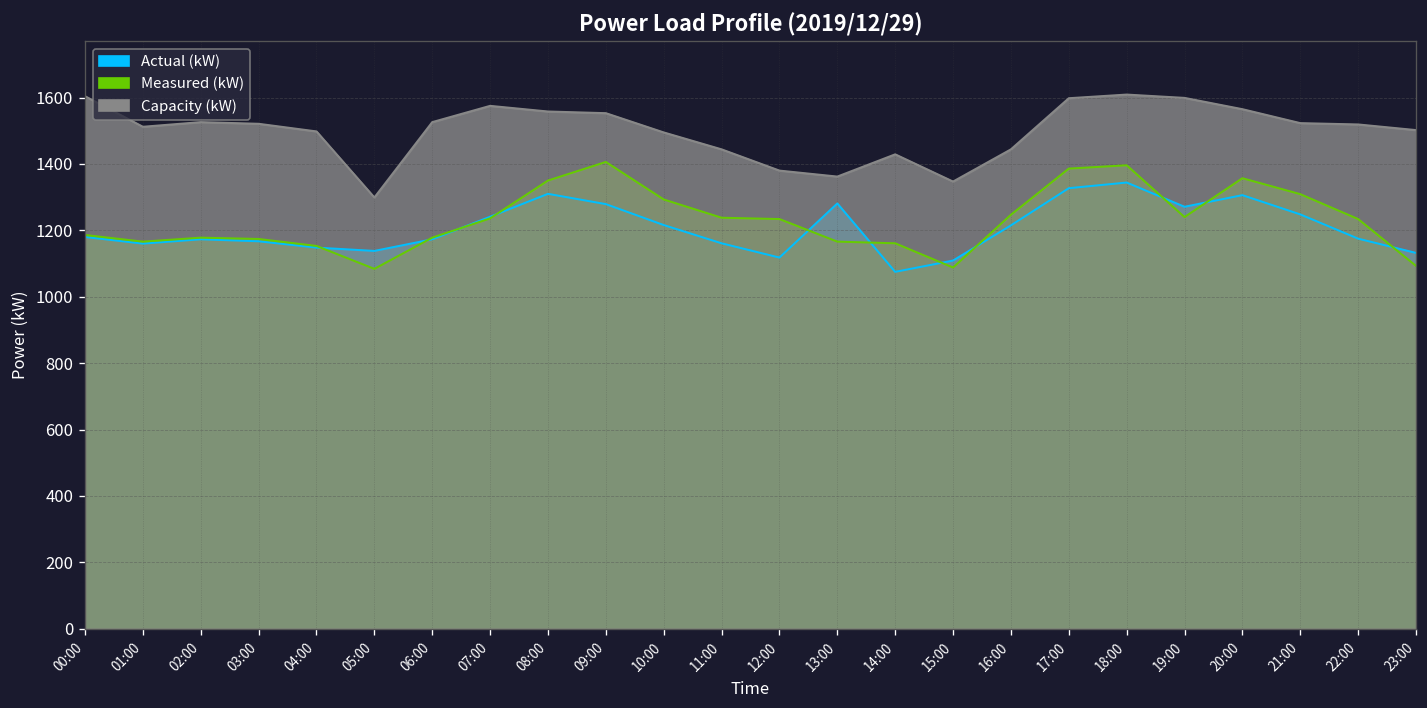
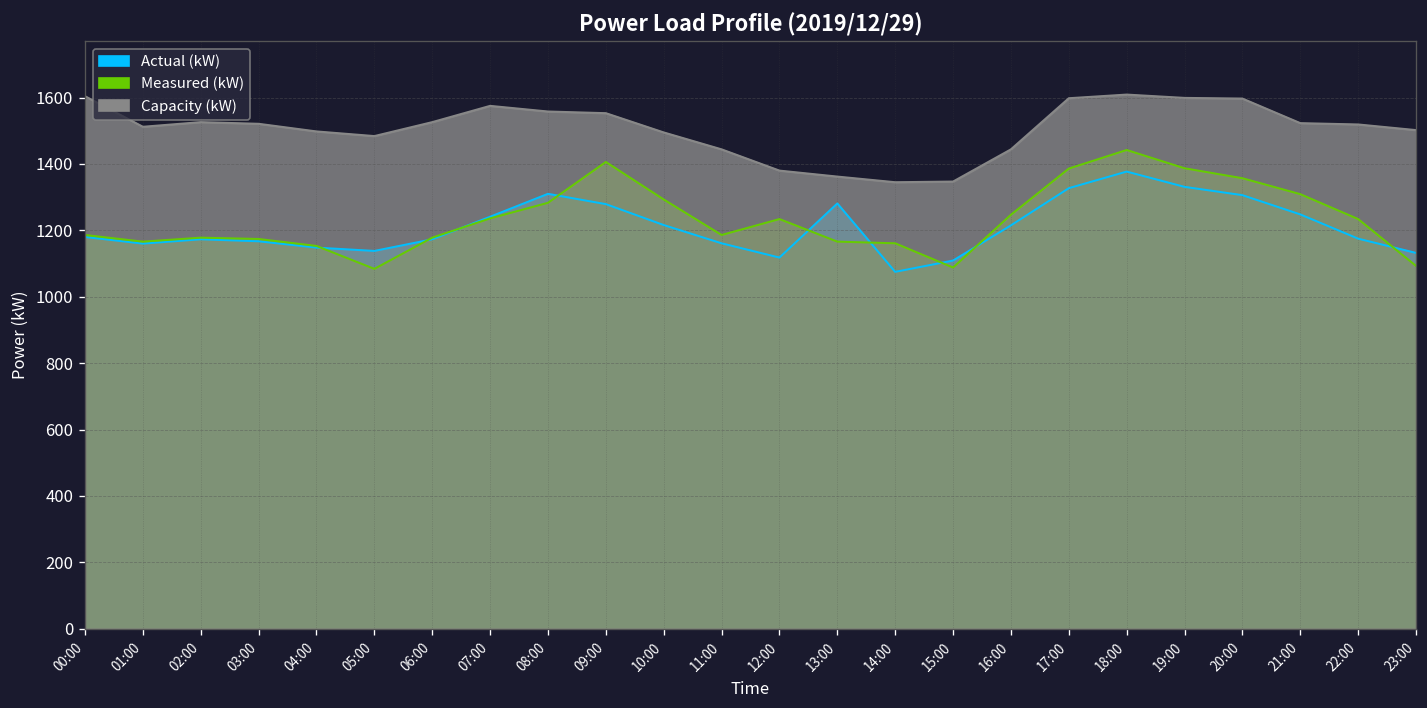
Capacity (kW), 05:00: 1300 -> 1480
Measured (kW), 08:00: 1350 -> 1280
Measured (kW), 11:00: 1240 -> 1190
Capacity (kW), 14:00: 1430 -> 1350
Actual (kW), 18:00: 1340 -> 1380
Measured (kW), 18:00: 1400 -> 1440
Actual (kW), 19:00: 1270 -> 1330
Measured (kW), 19:00: 1240 -> 1390
Capacity (kW), 20:00: 1570 -> 1600
